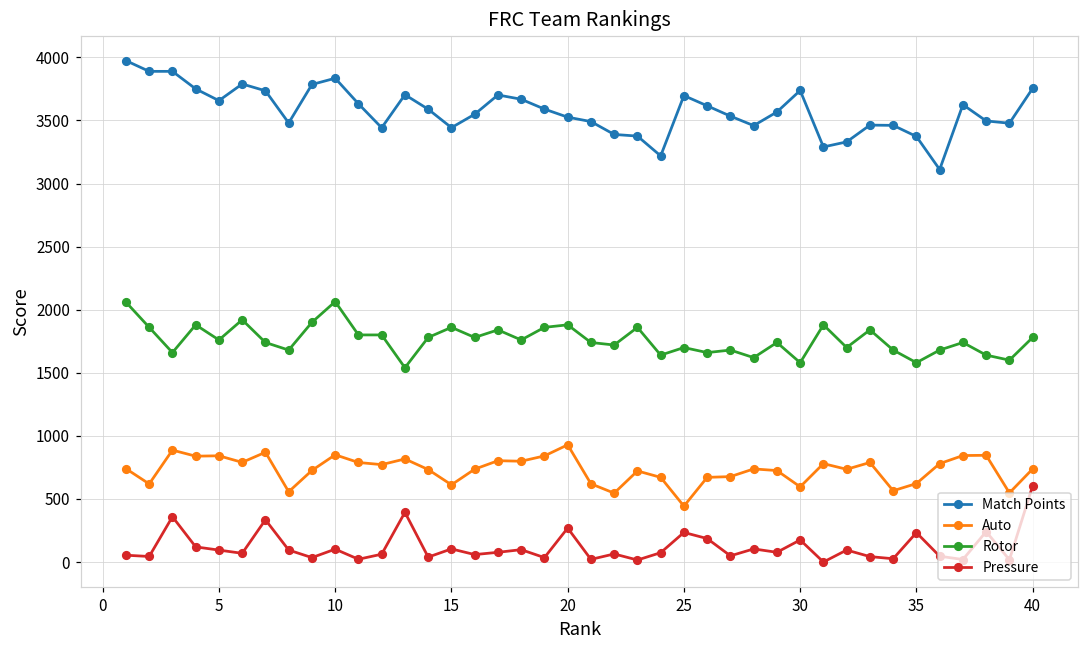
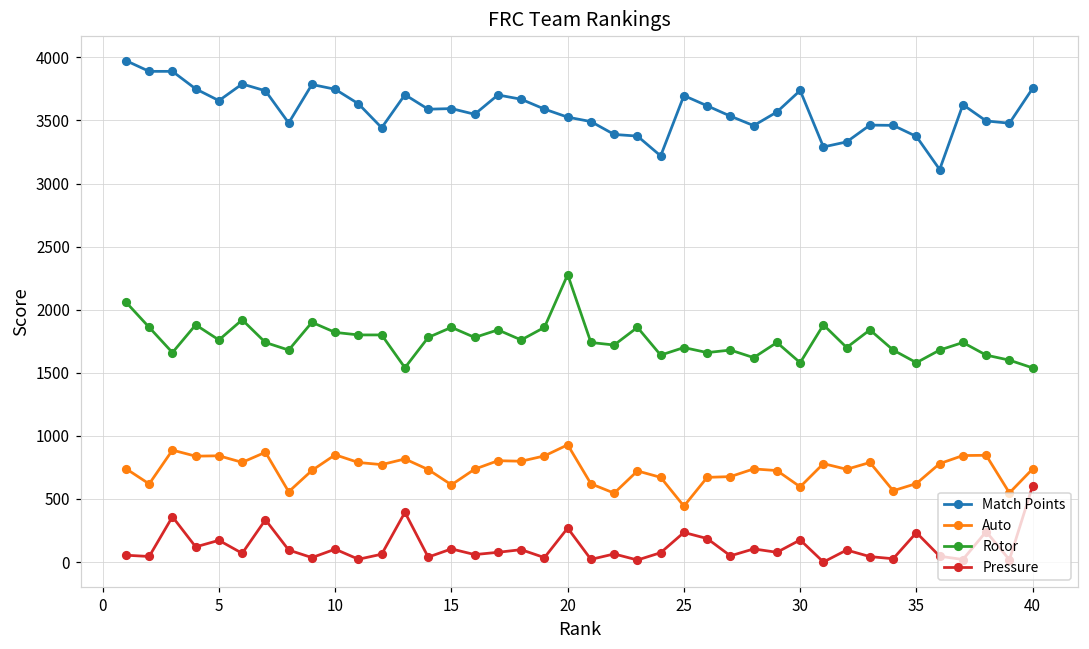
Pressure, 5: 90 -> 170
Match Points, 10: 3830 -> 3750
Rotor, 10: 2060 -> 1820
Match Points, 15: 3440 -> 3590
Rotor, 20: 1880 -> 2280
Rotor, 40: 1780 -> 1540
